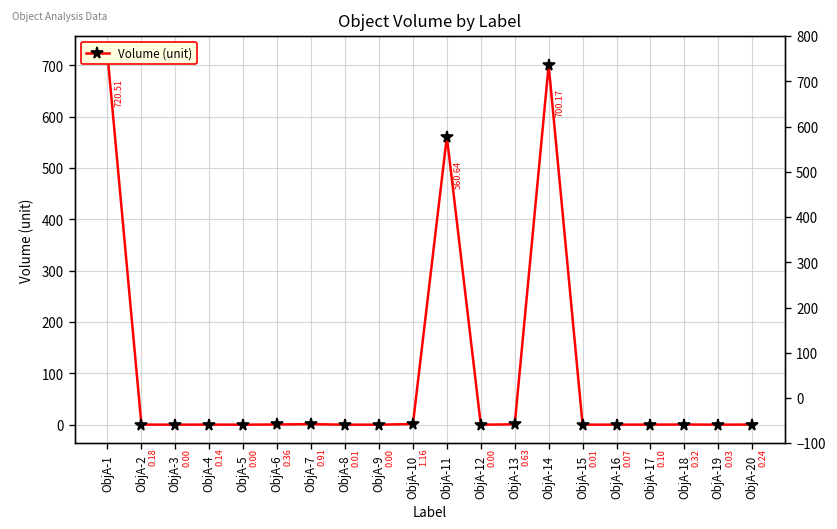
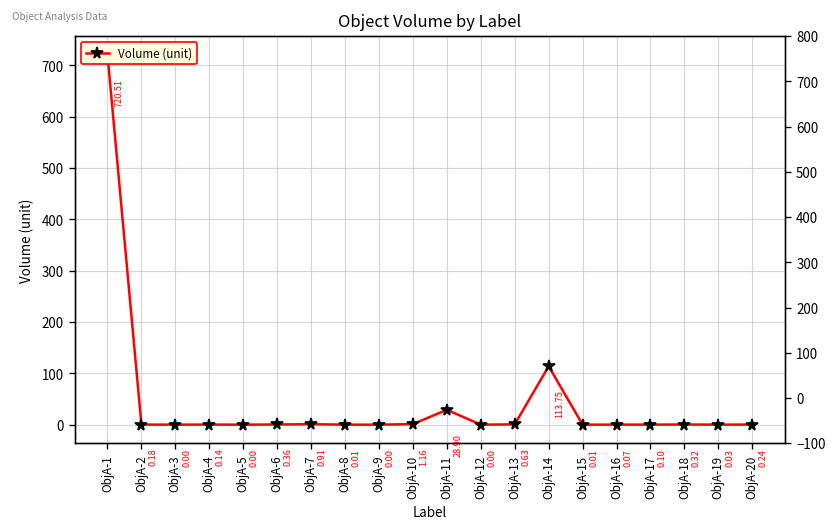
ObjA-11: 560.64 -> 28.90
ObjA-14: 700.17 -> 113.75
